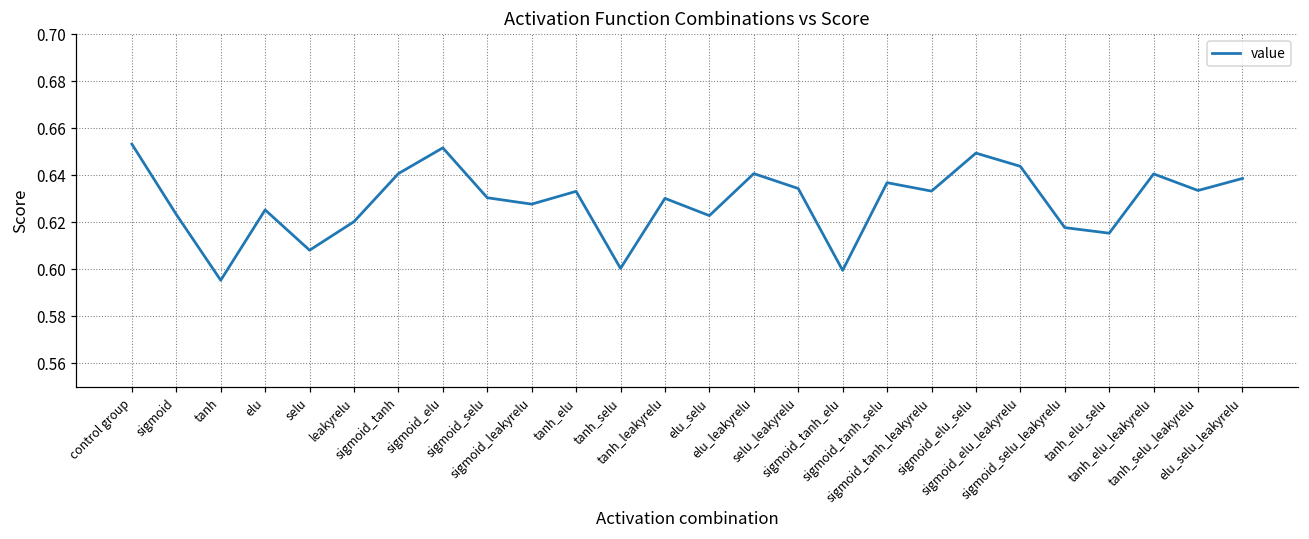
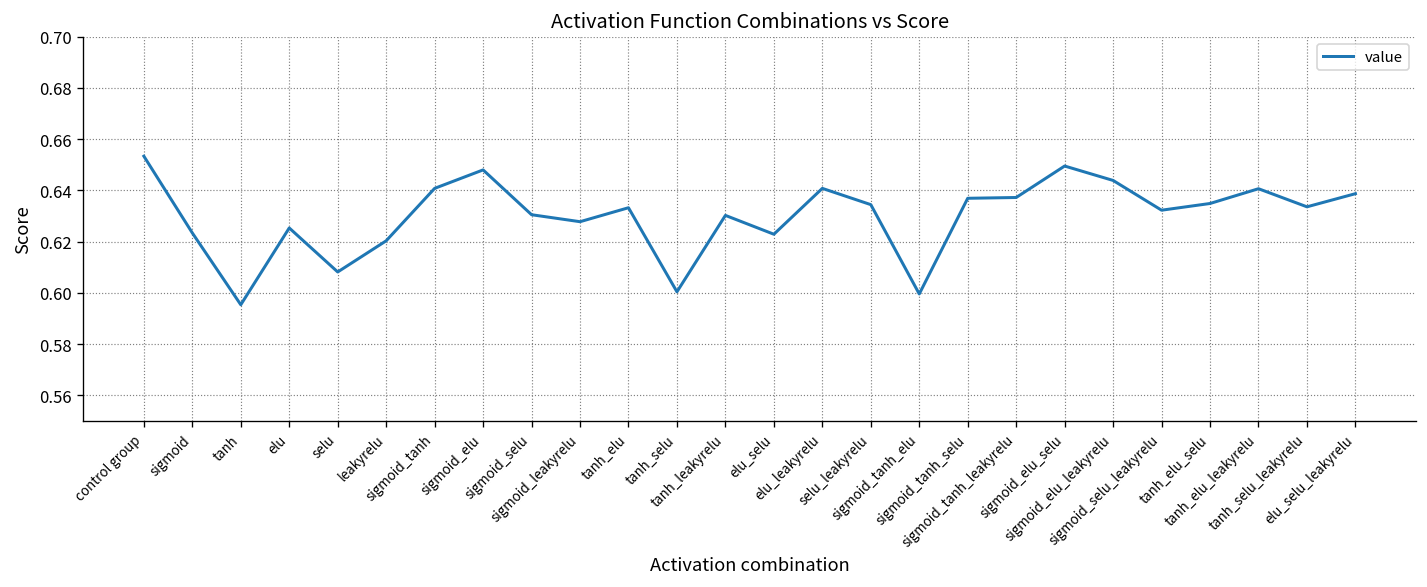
sigmoid_elu: 0.652 -> 0.648
sigmoid_tanh_leakyrelu: 0.633 -> 0.637
sigmoid_selu_leakyrelu: 0.618 -> 0.632
tanh_elu_selu: 0.615 -> 0.635
